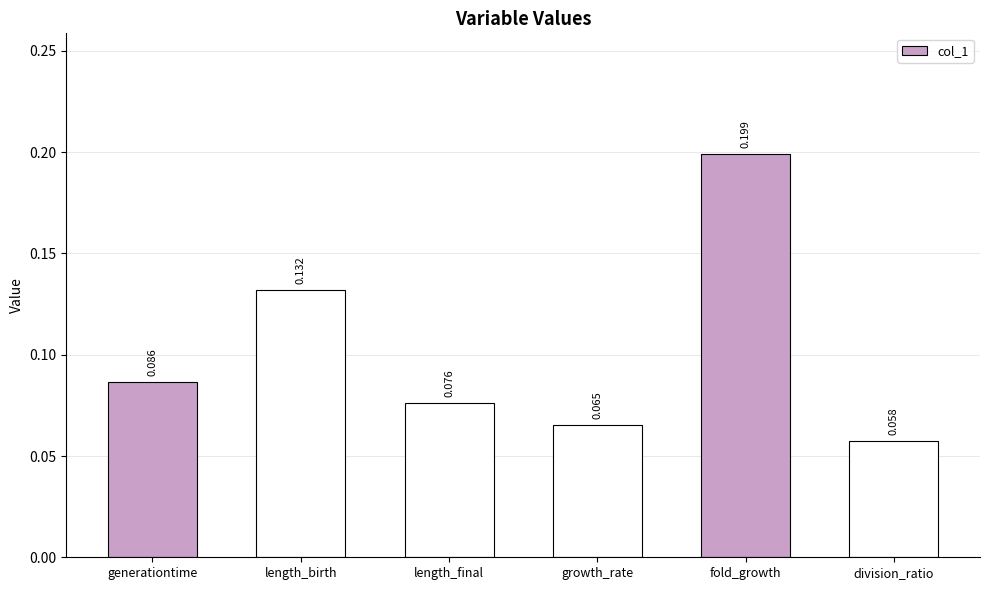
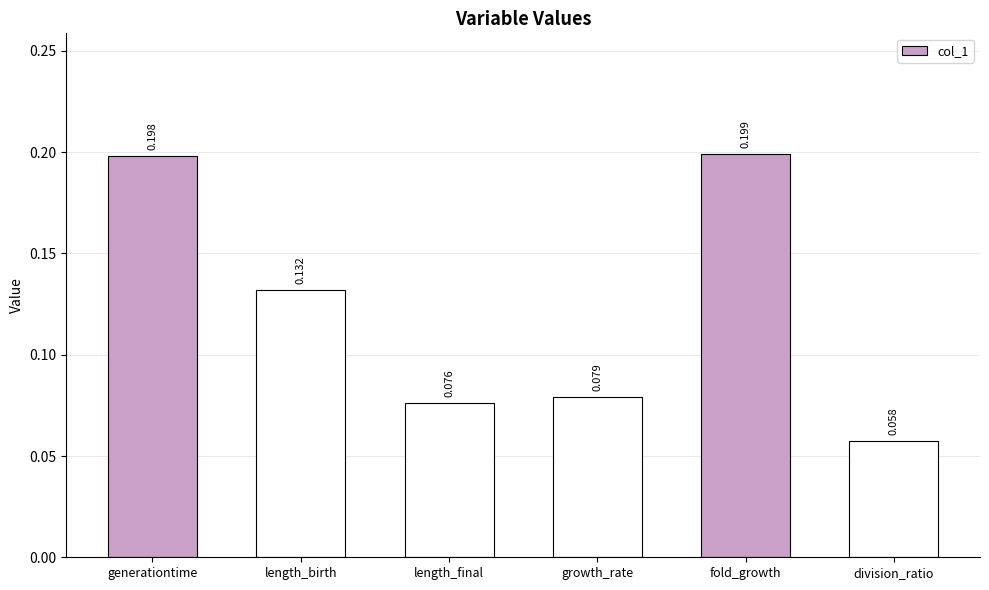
generationtime: 0.086 -> 0.198
growth_rate: 0.065 -> 0.079
